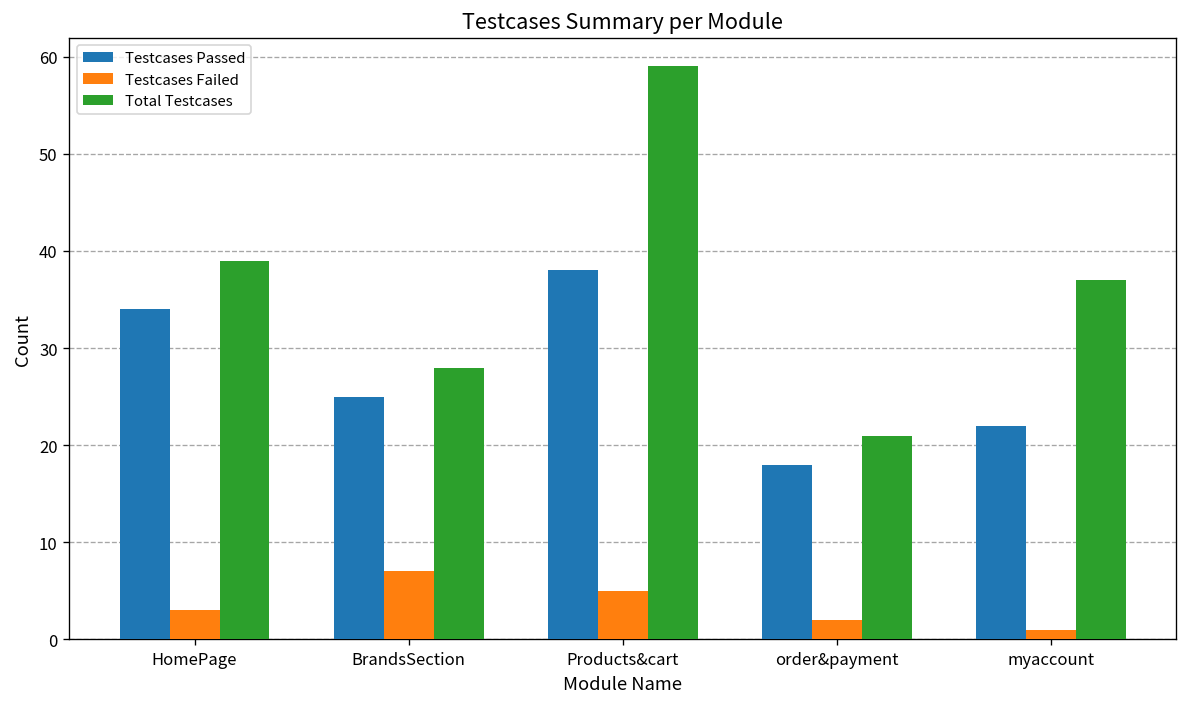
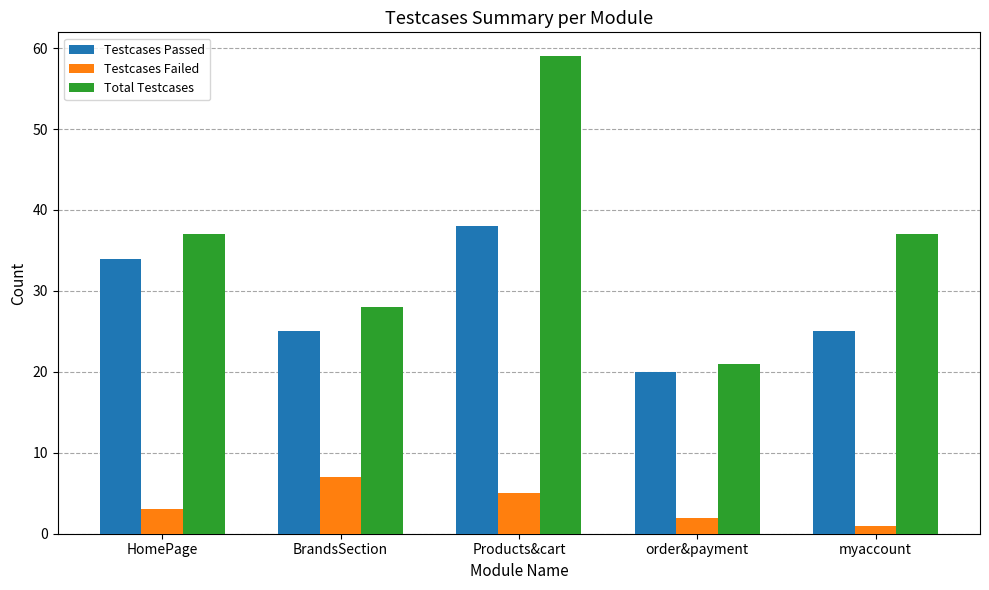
Total Testcases, HomePage: 39 -> 37
Testcases Passed, order&payment: 18 -> 20
Testcases Passed, myaccount: 22 -> 25
